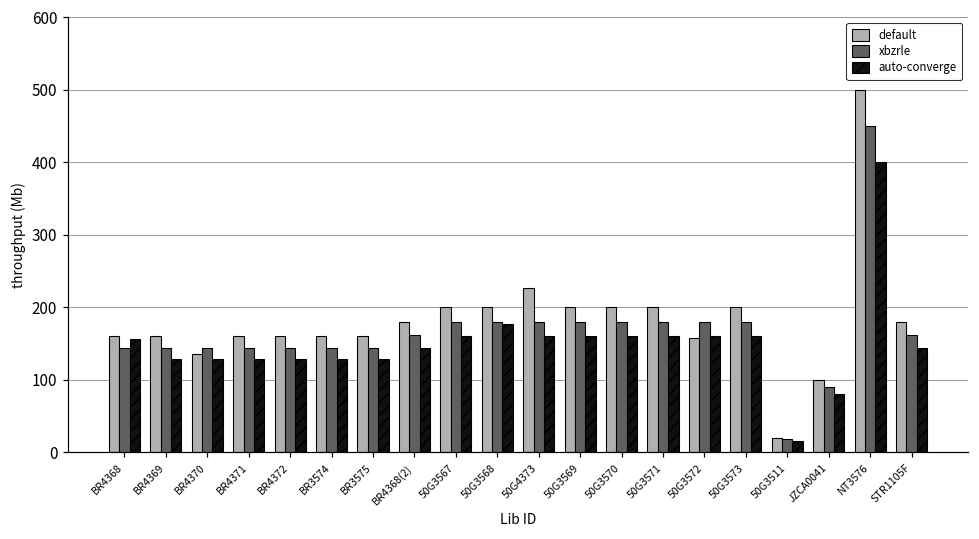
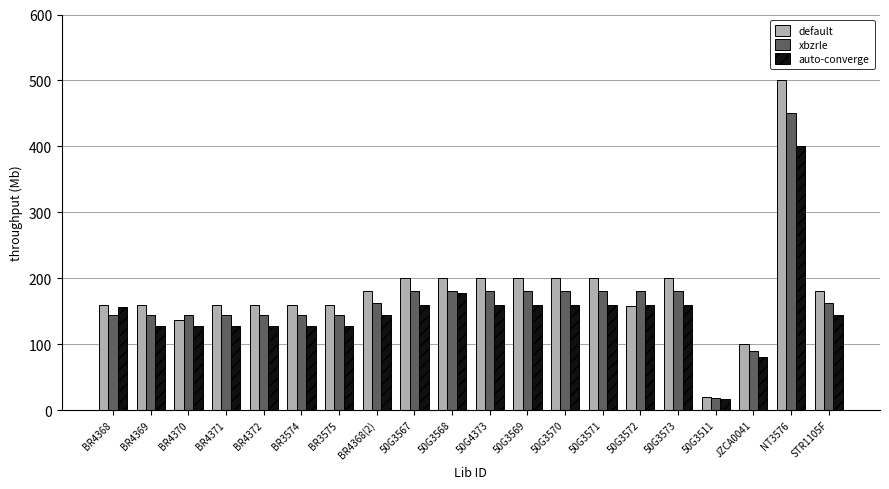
default, 50G4373: 230 -> 200
